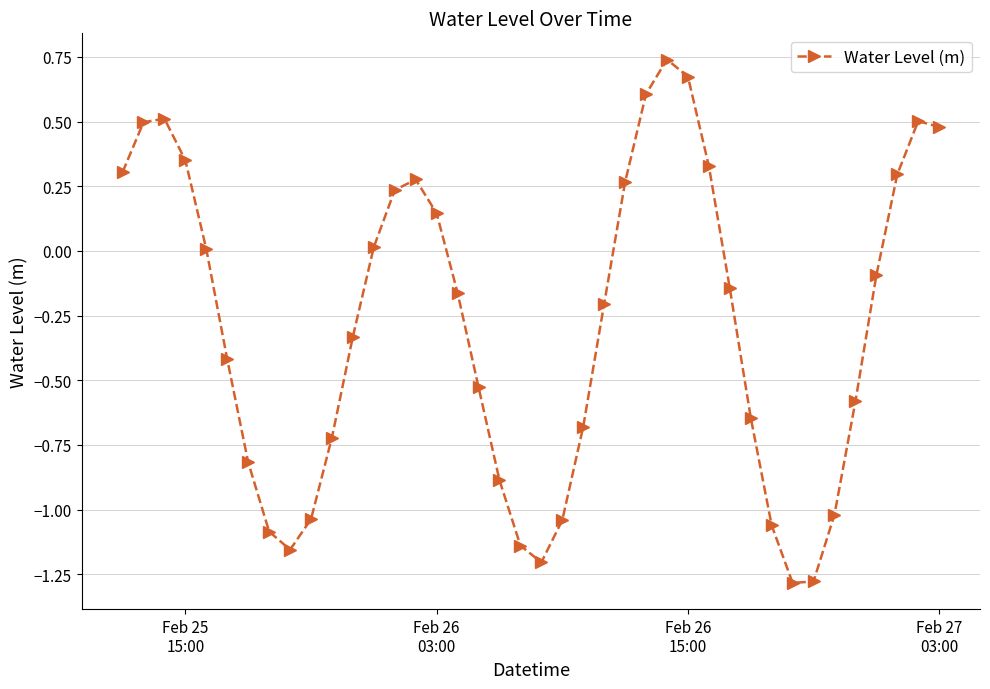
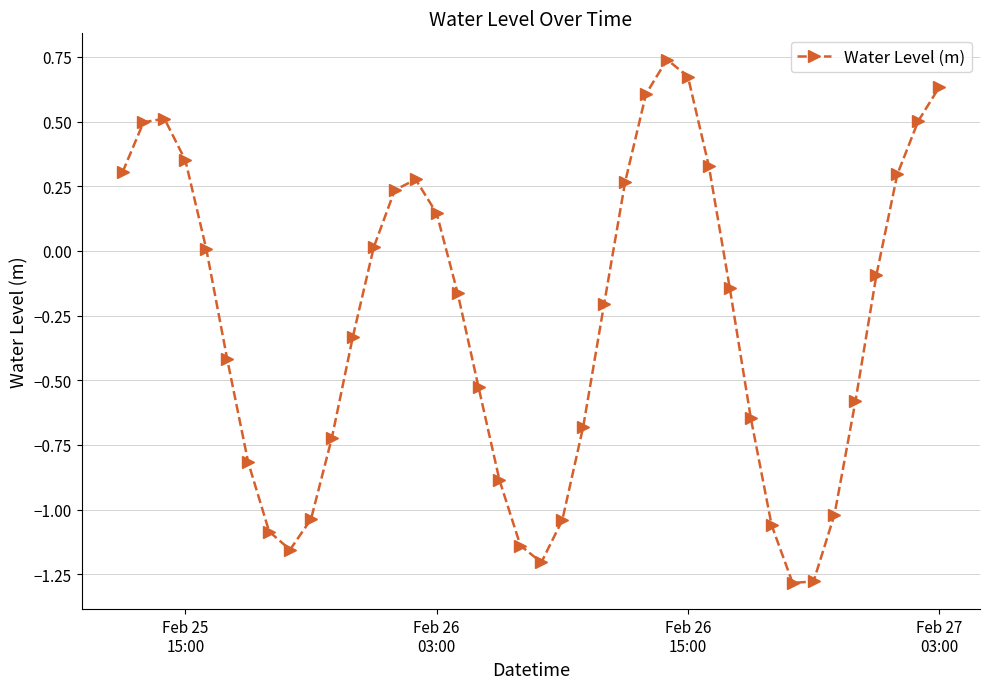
Feb 27 03:00: 0.48 -> 0.63
